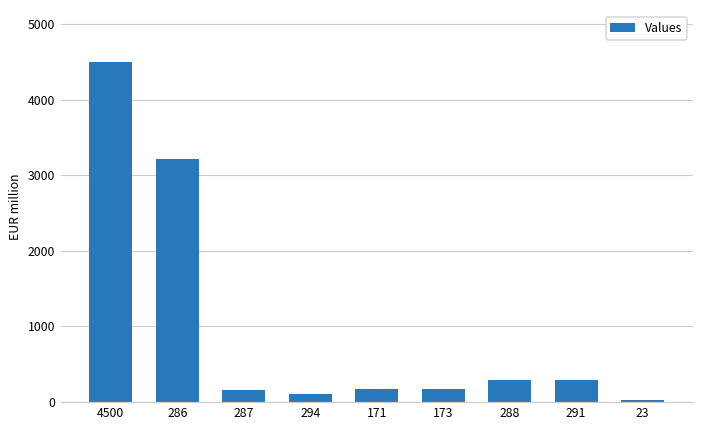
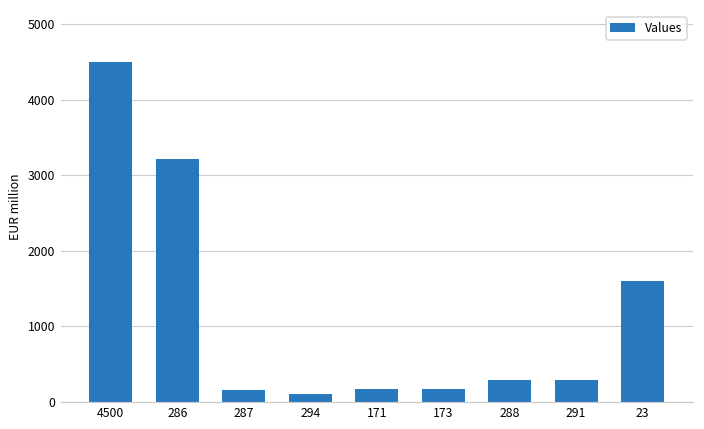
23: 0 -> 1600
